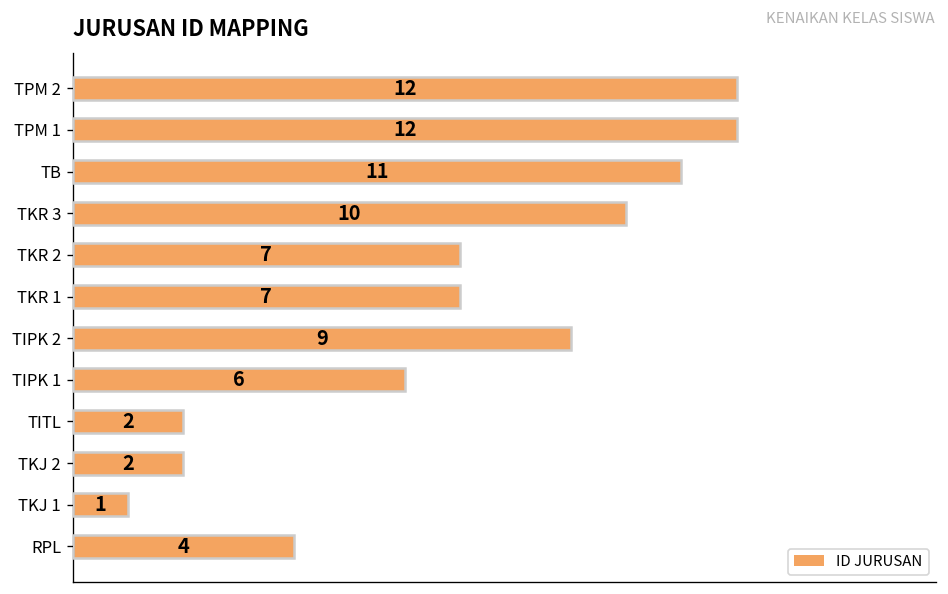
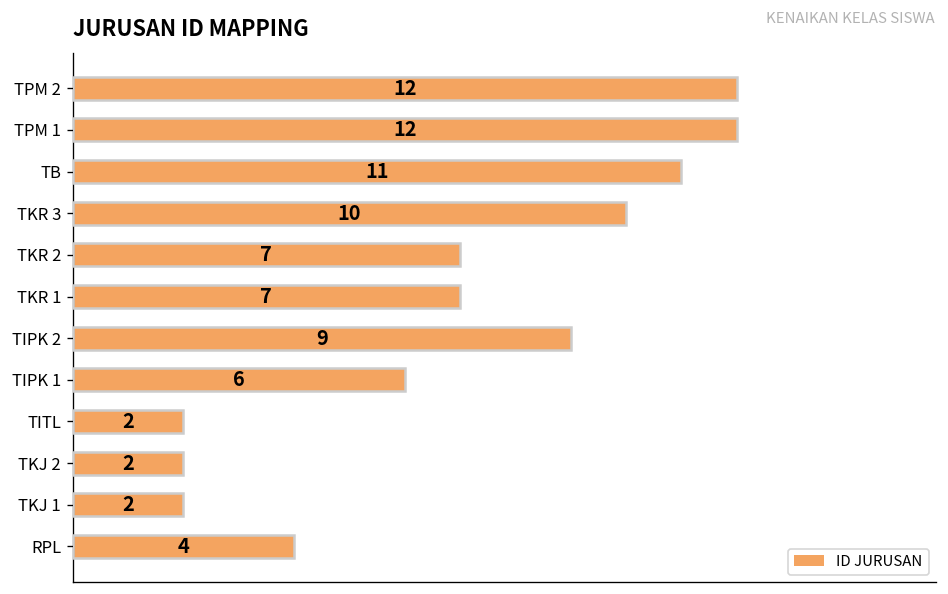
TKJ 1: 1 -> 2
